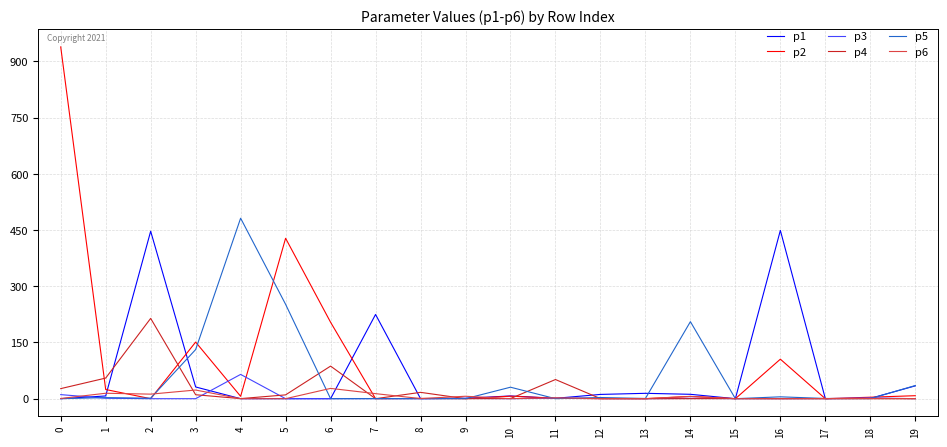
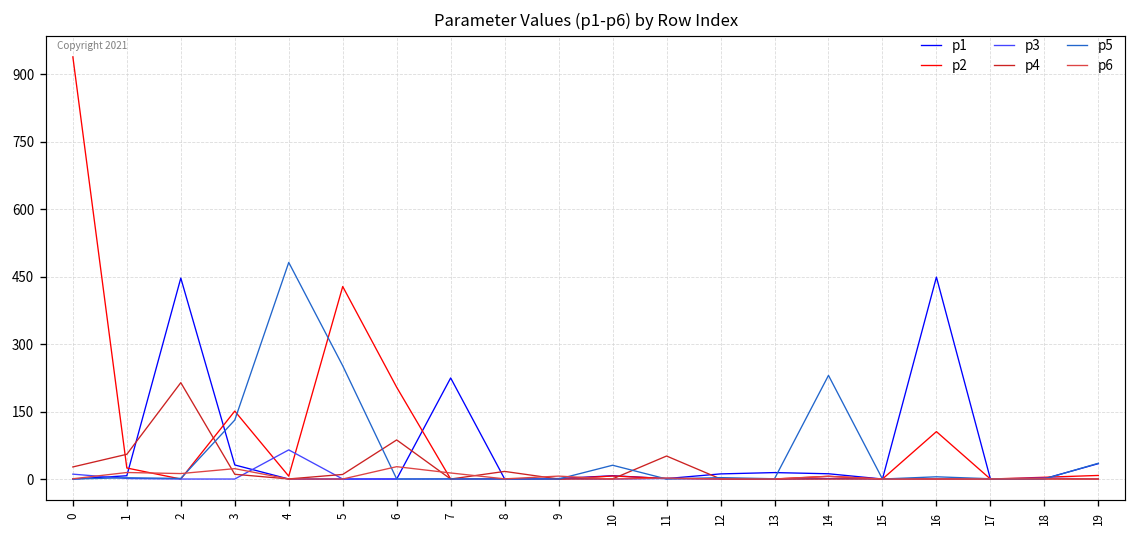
p5, 14: 210 -> 230
